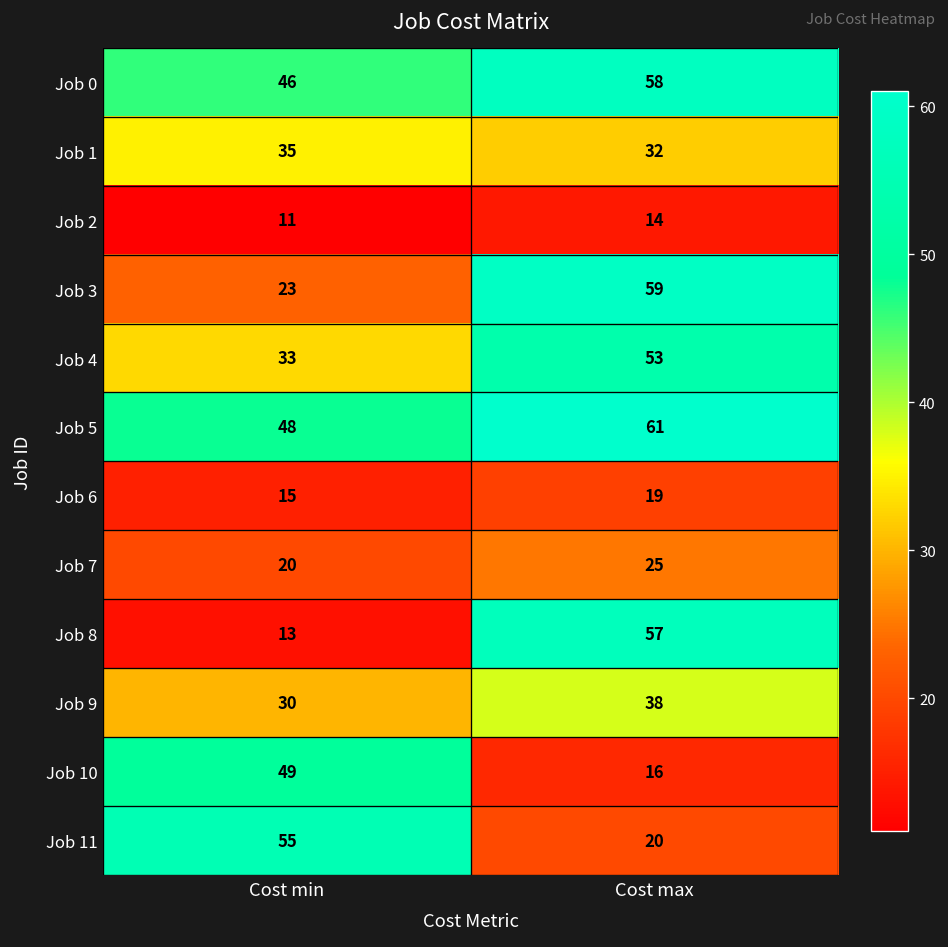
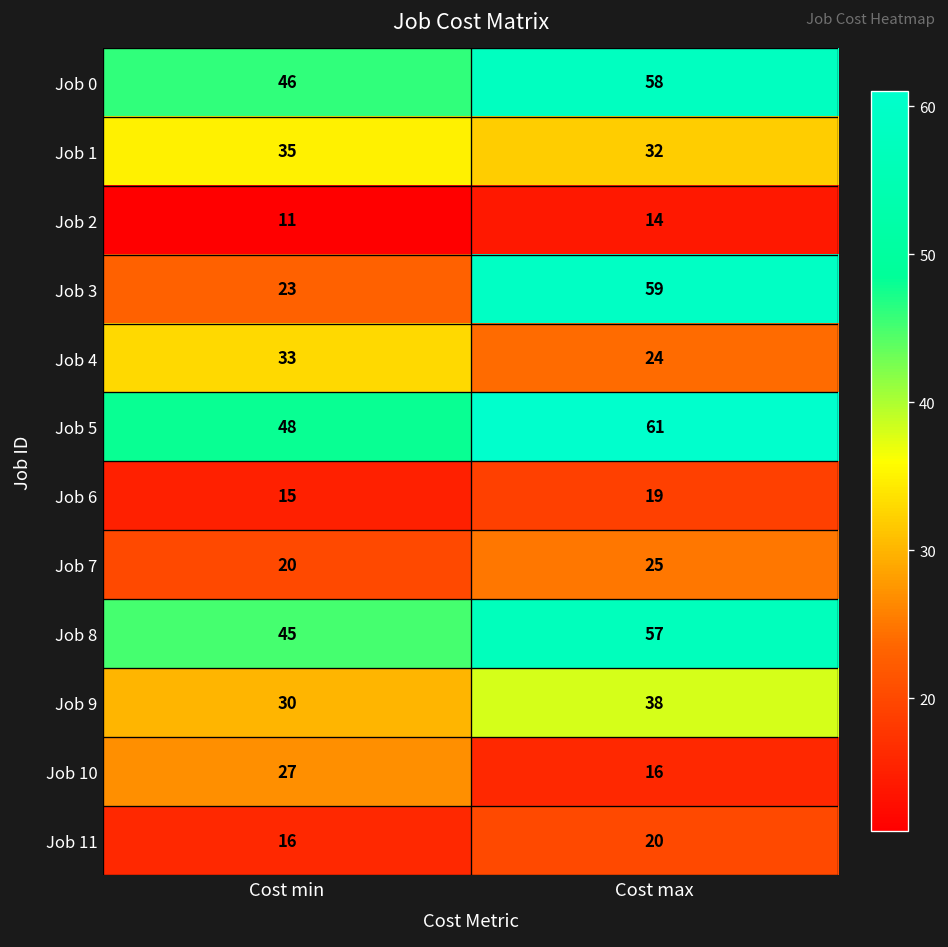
Job 4, Cost max: 53 -> 24
Job 8, Cost min: 13 -> 45
Job 10, Cost min: 49 -> 27
Job 11, Cost min: 55 -> 16
